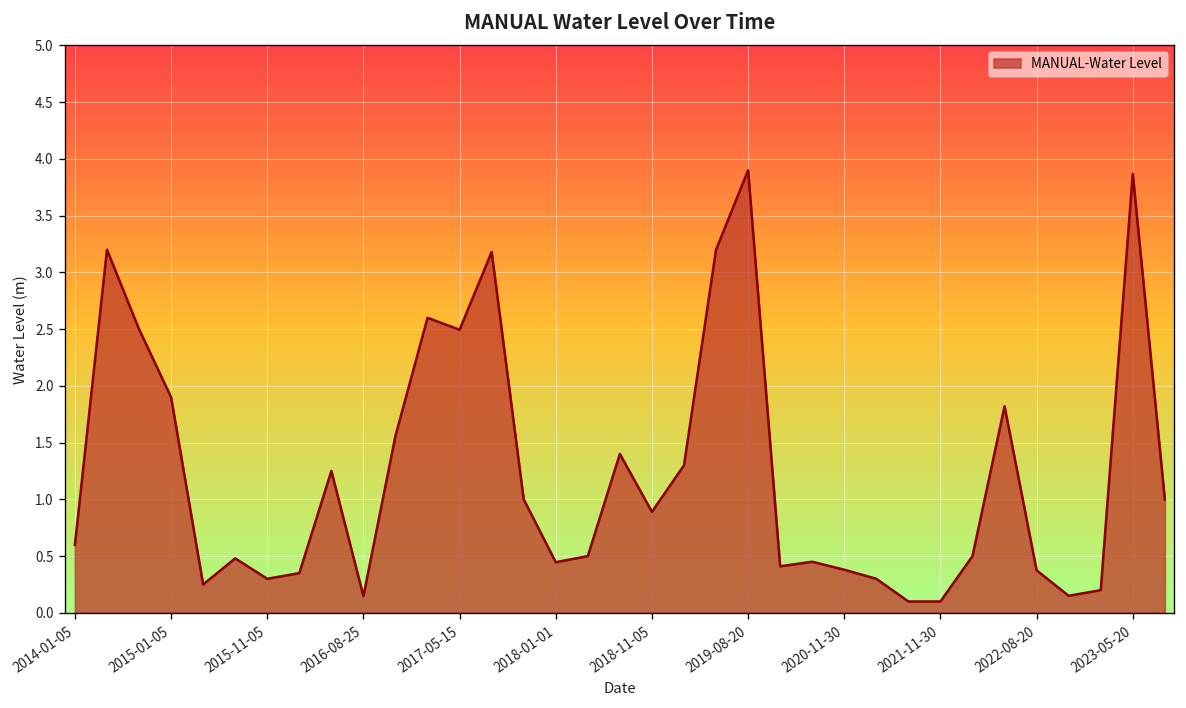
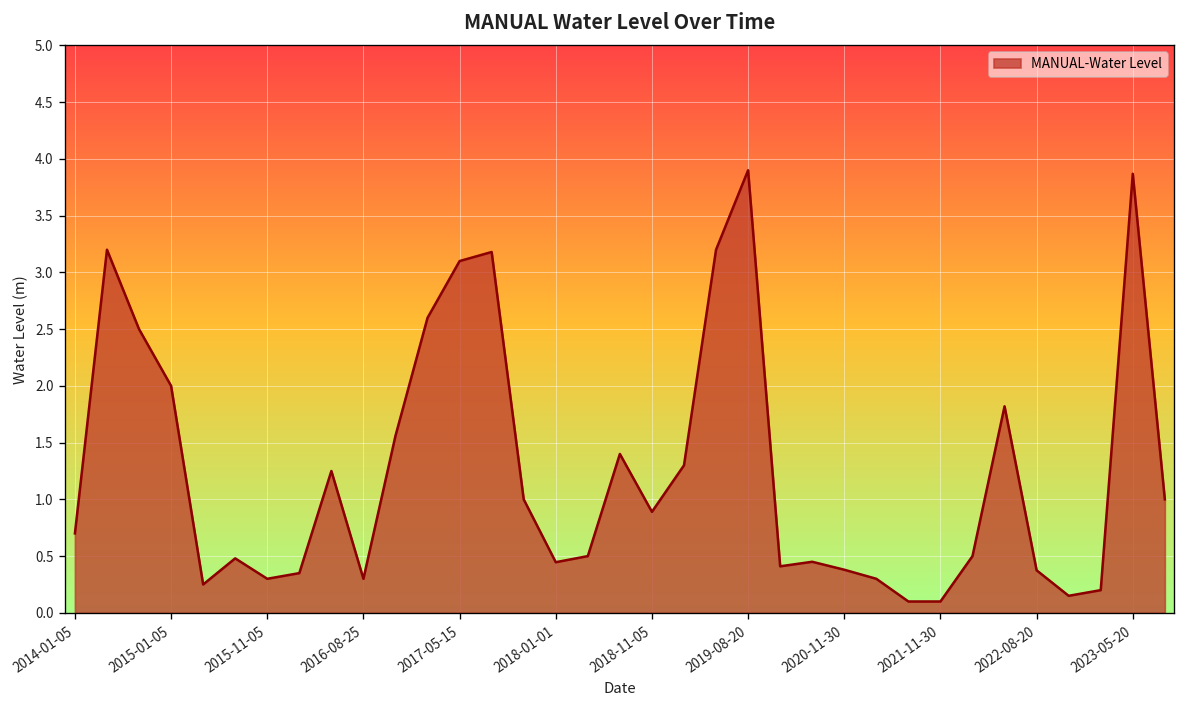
2014-01-05: 0.6 -> 0.7
2015-01-05: 1.9 -> 2.0
2016-08-25: 0.1 -> 0.3
2017-05-15: 2.5 -> 3.1
